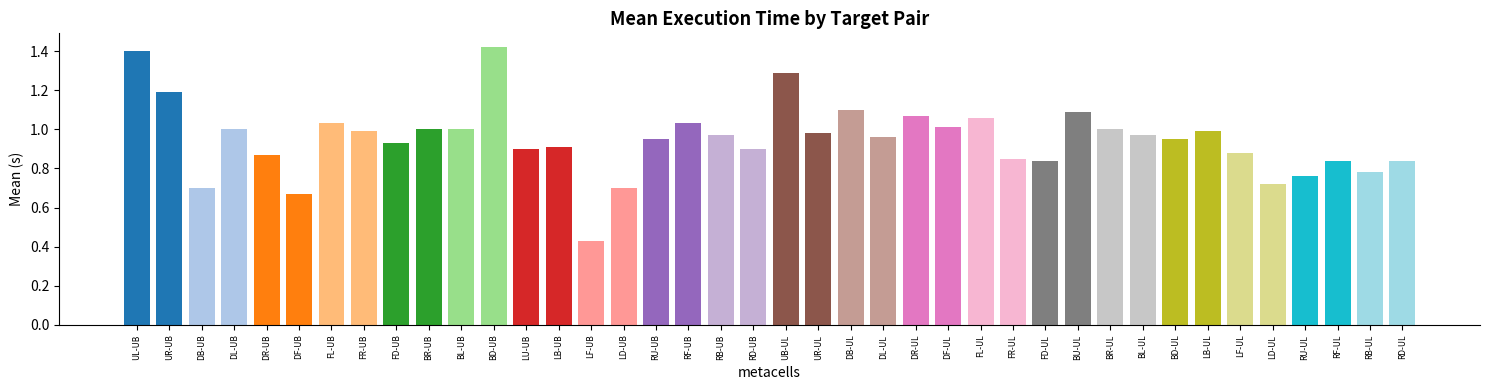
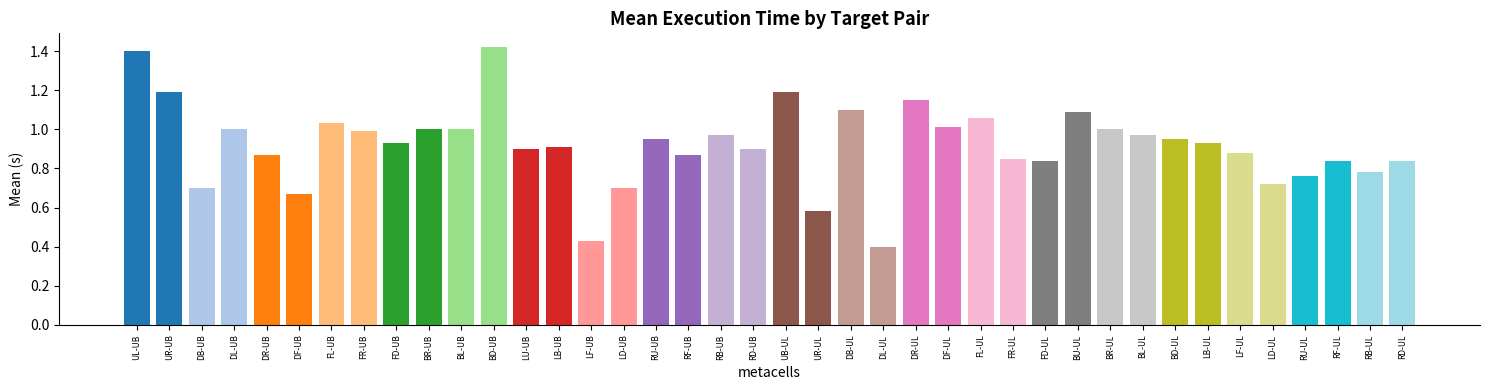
RF-UB: 1.03 -> 0.87
UB-UL: 1.29 -> 1.19
UR-UL: 0.98 -> 0.58
DL-UL: 0.96 -> 0.40
DR-UL: 1.07 -> 1.15
LB-UL: 0.99 -> 0.93
